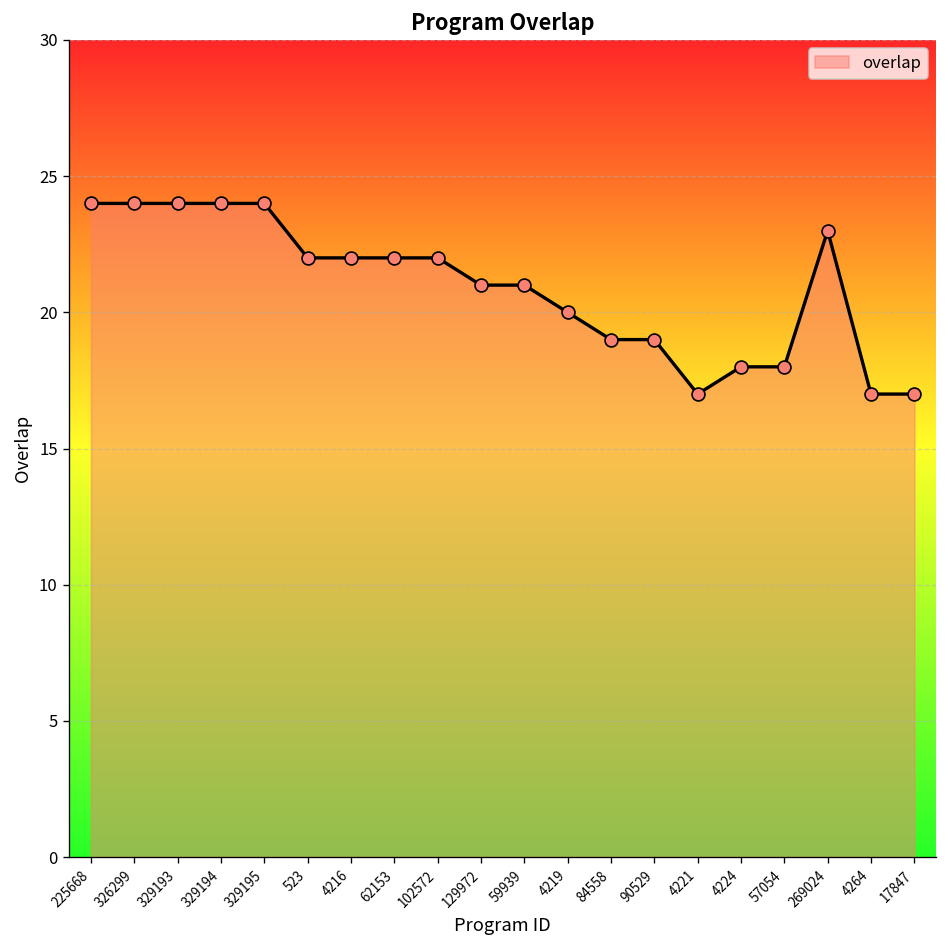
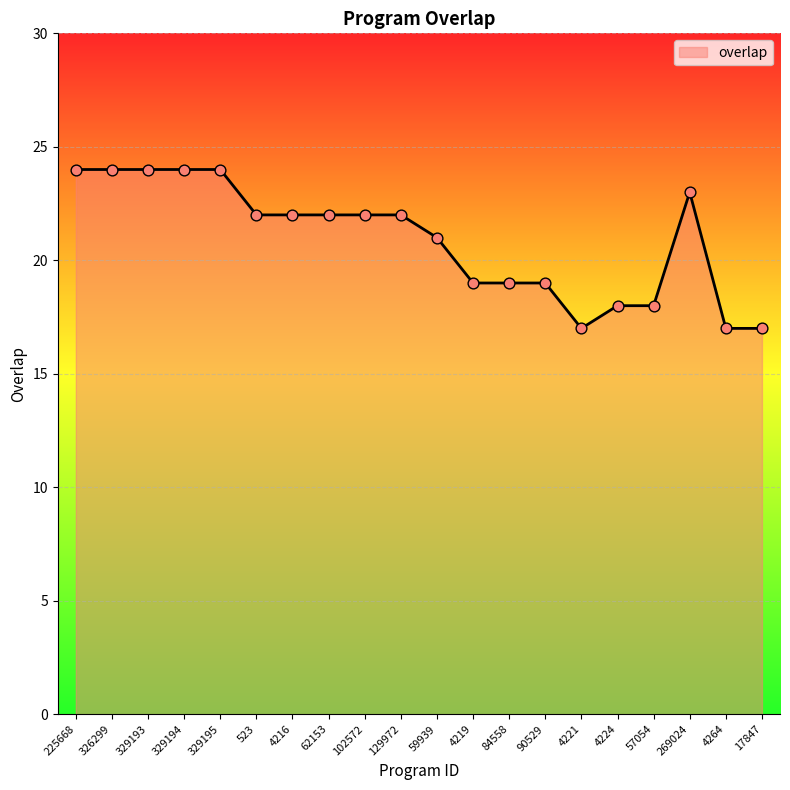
129972: 21 -> 22
4219: 20 -> 19
